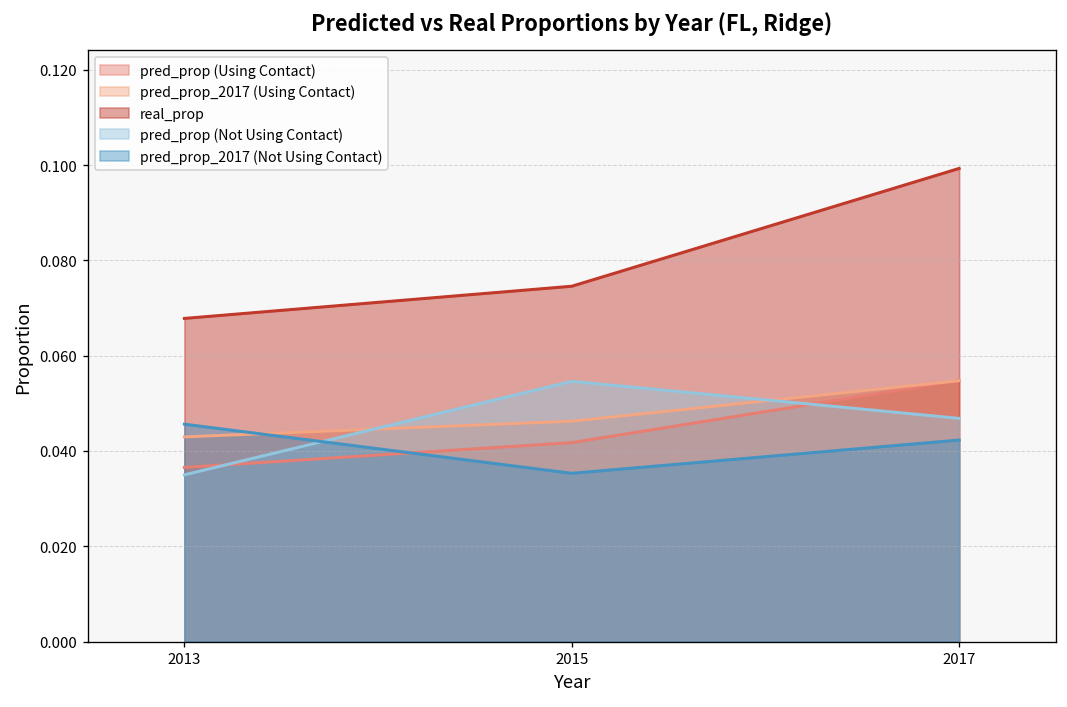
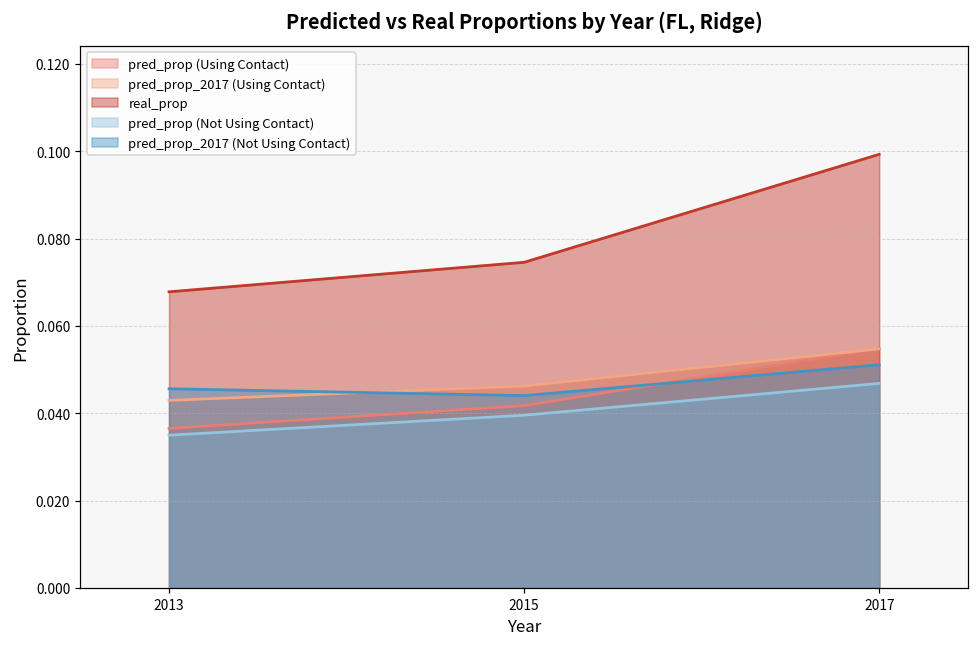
pred_prop (Not Using Contact), 2015: 0.055 -> 0.040
pred_prop_2017 (Not Using Contact), 2015: 0.035 -> 0.044
pred_prop_2017 (Not Using Contact), 2017: 0.042 -> 0.051
